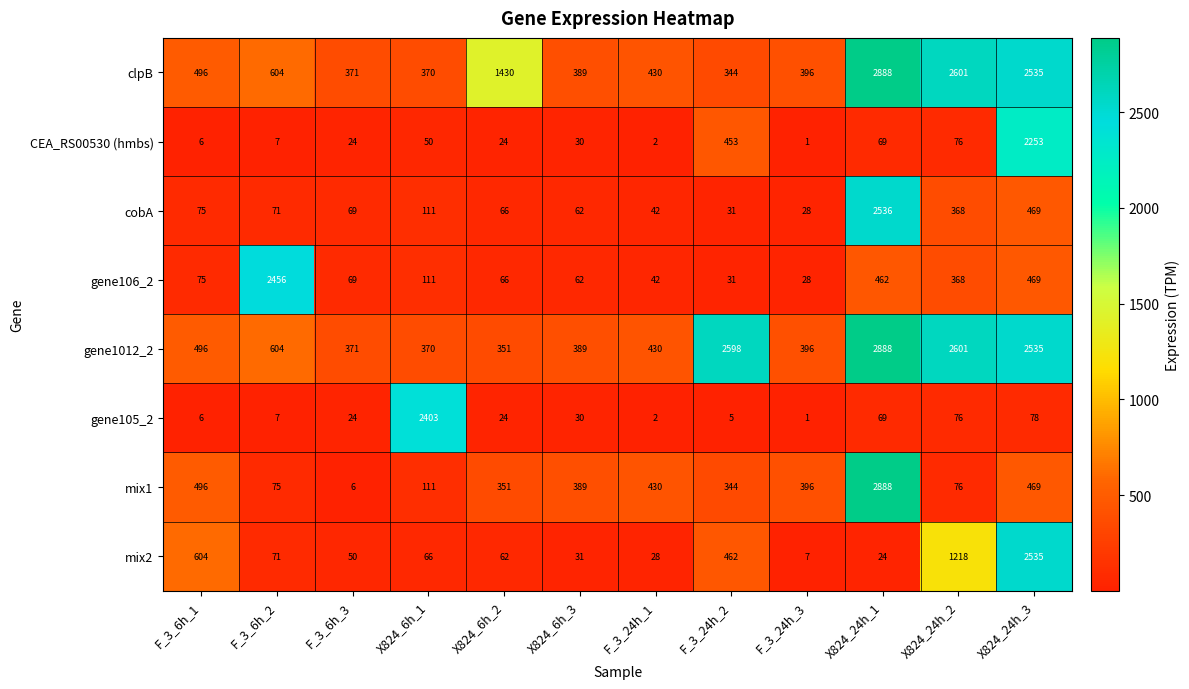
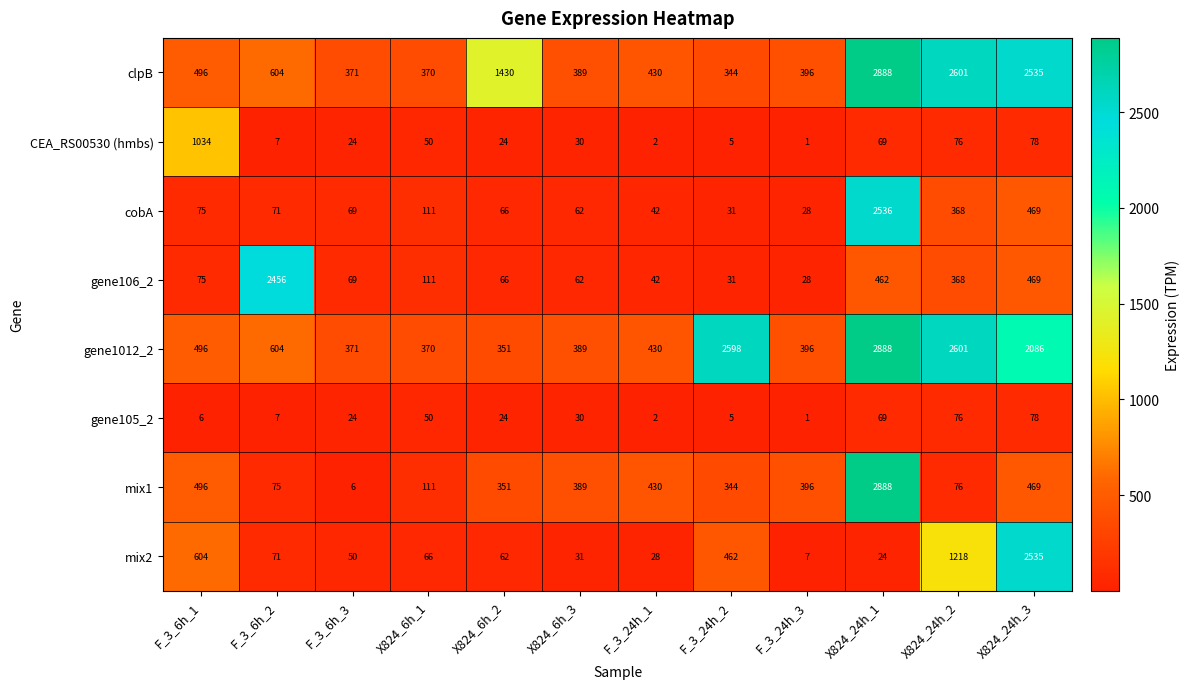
CEA_RS00530 (hmbs), F_3_6h_1: 6 -> 1034
CEA_RS00530 (hmbs), F_3_24h_2: 453 -> 5
CEA_RS00530 (hmbs), X824_24h_3: 2253 -> 78
gene1012_2, X824_24h_3: 2535 -> 2086
gene105_2, X824_6h_1: 2403 -> 50
